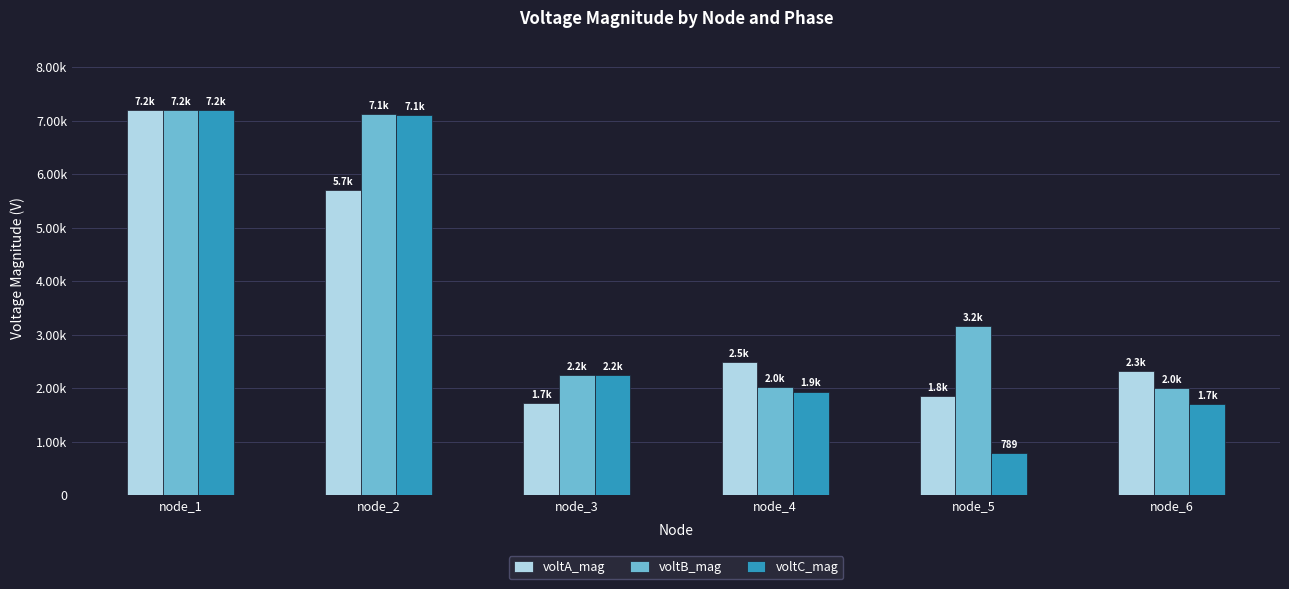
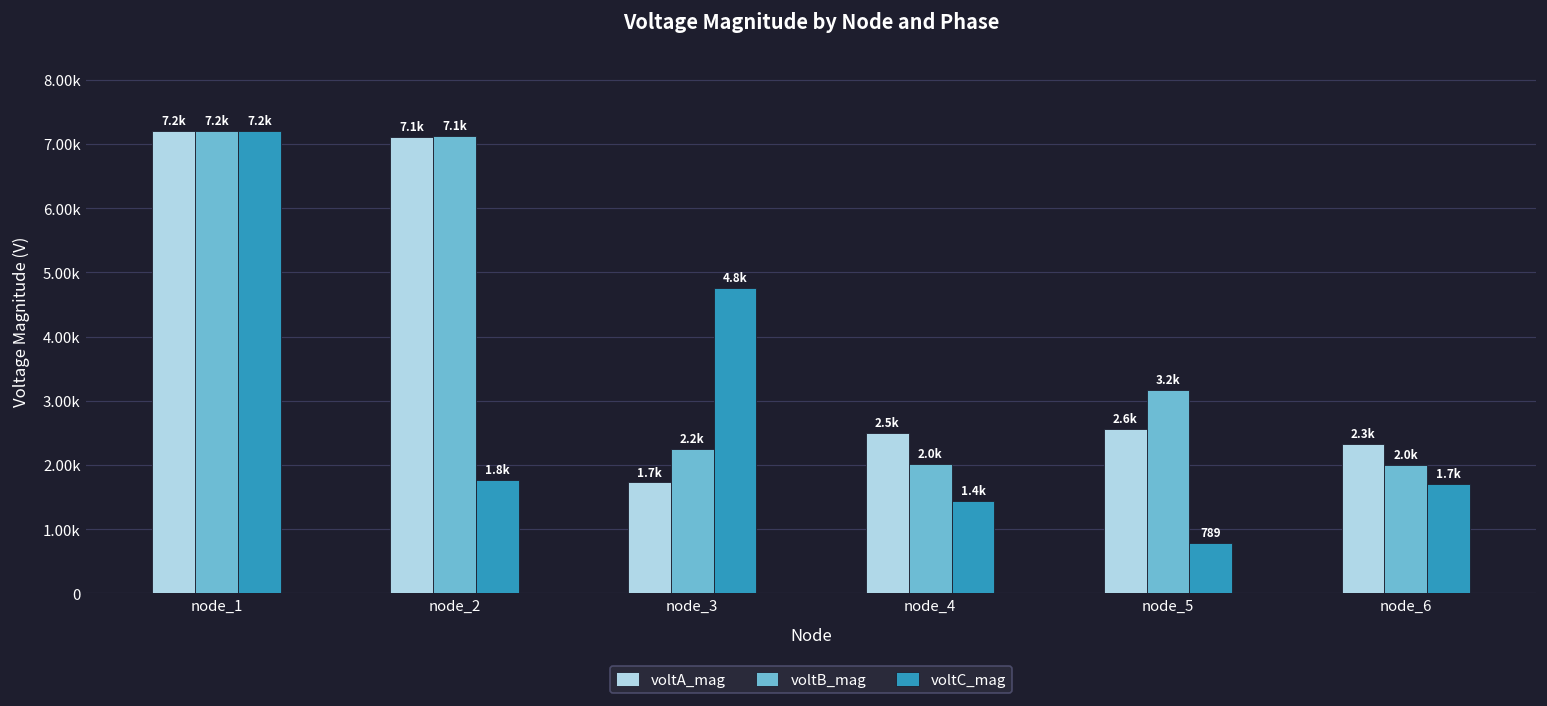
voltA_mag, node_2: 5.7k -> 7.1k
voltC_mag, node_2: 7.1k -> 1.8k
voltC_mag, node_3: 2.2k -> 4.8k
voltC_mag, node_4: 1.9k -> 1.4k
voltA_mag, node_5: 1.8k -> 2.6k
